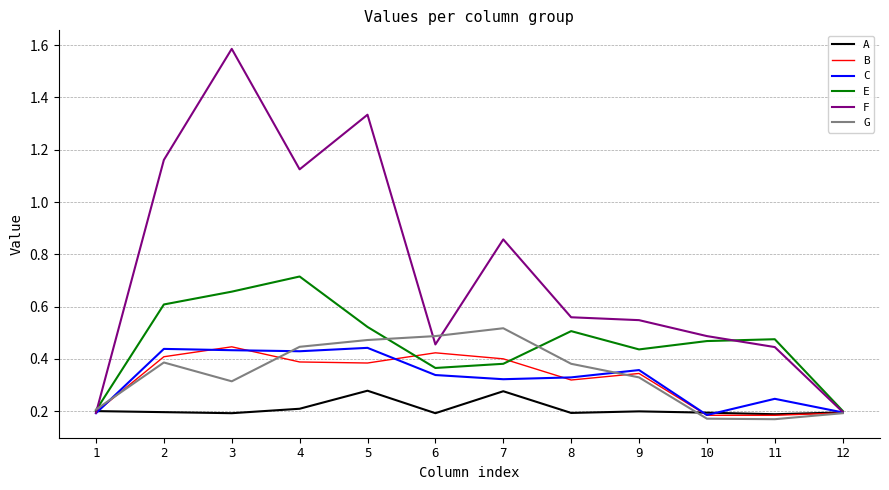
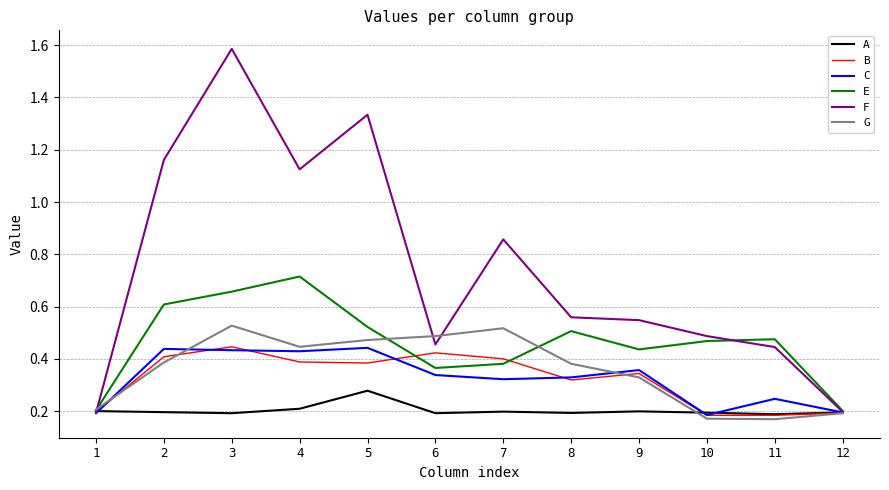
G, 3: 0.31 -> 0.53
A, 7: 0.28 -> 0.20
